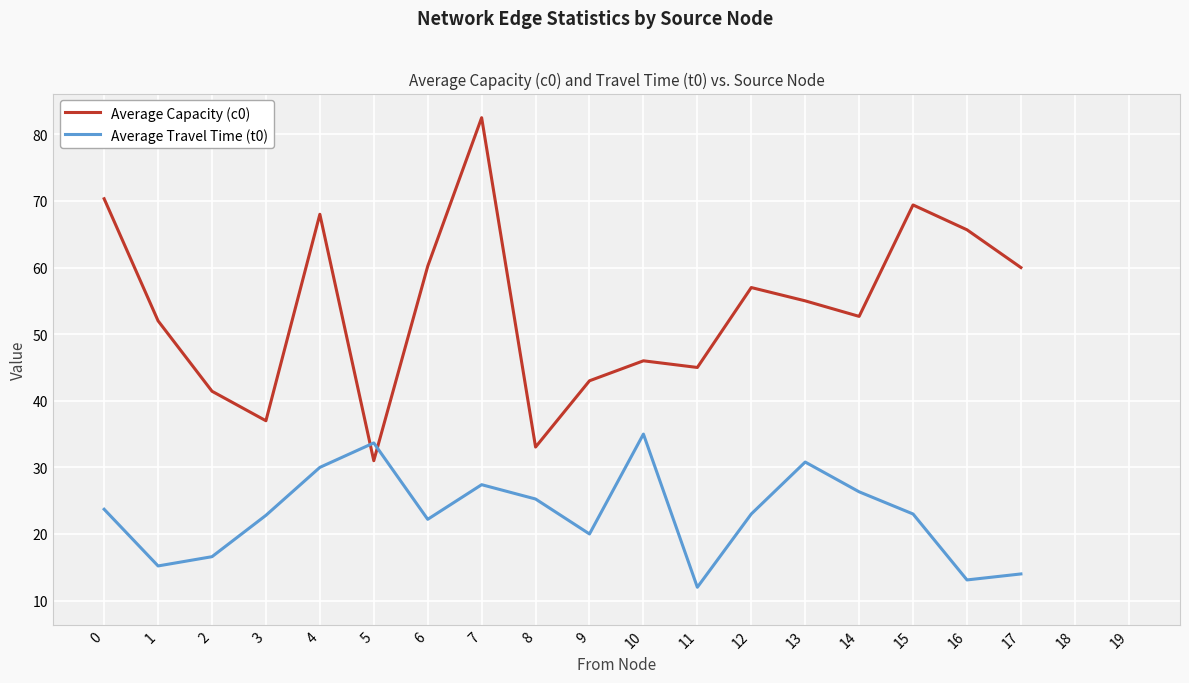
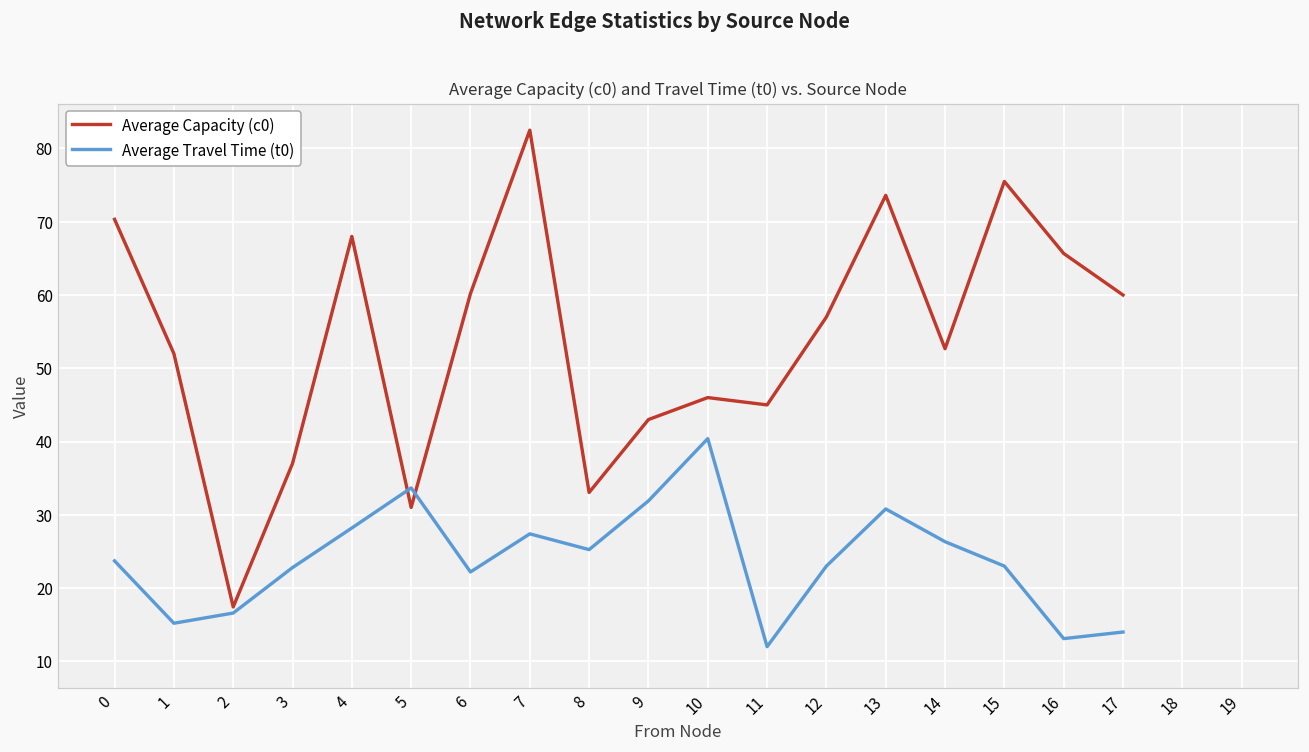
Average Capacity (c0), 2: 41 -> 17
Average Travel Time (t0), 4: 30 -> 28
Average Travel Time (t0), 9: 20 -> 32
Average Travel Time (t0), 10: 35 -> 40
Average Capacity (c0), 13: 55 -> 74
Average Capacity (c0), 15: 69 -> 76
